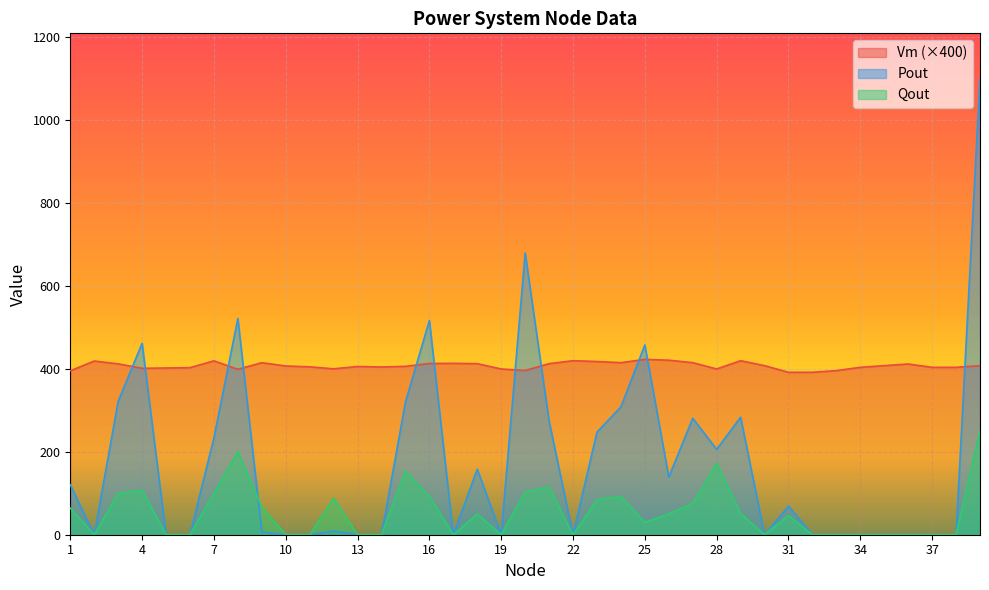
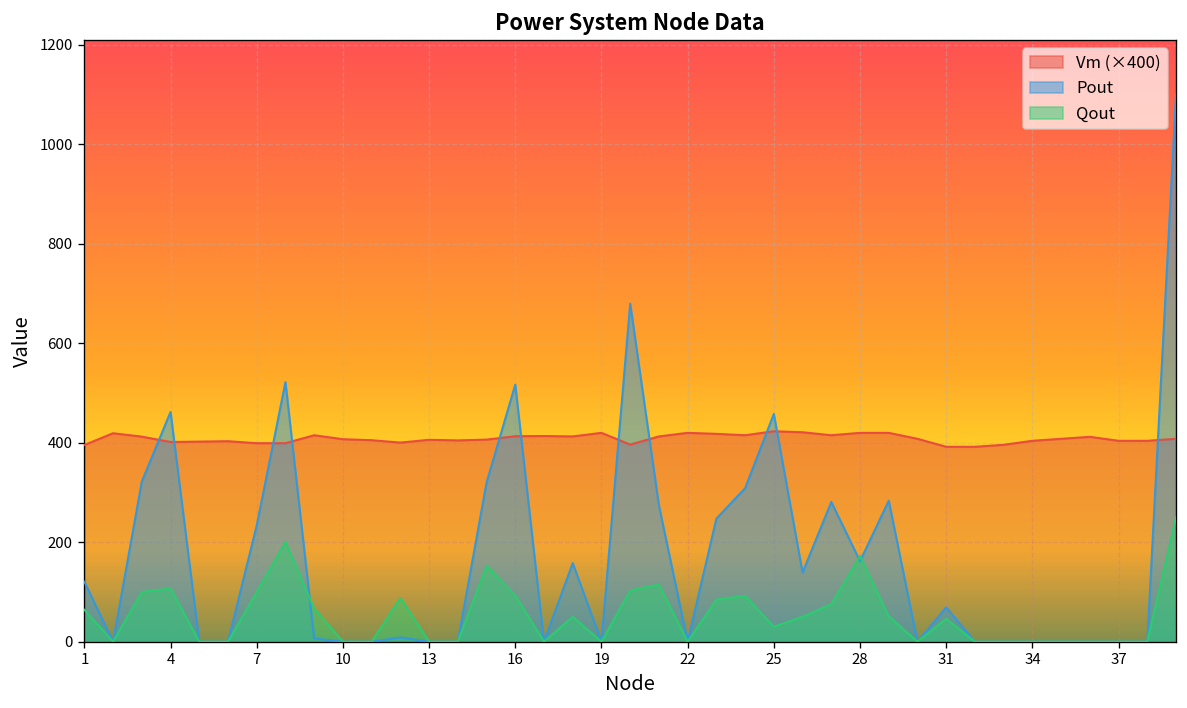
Vm (×400), 7: 420 -> 400
Vm (×400), 19: 400 -> 420
Vm (×400), 28: 400 -> 420
Pout, 28: 210 -> 160
